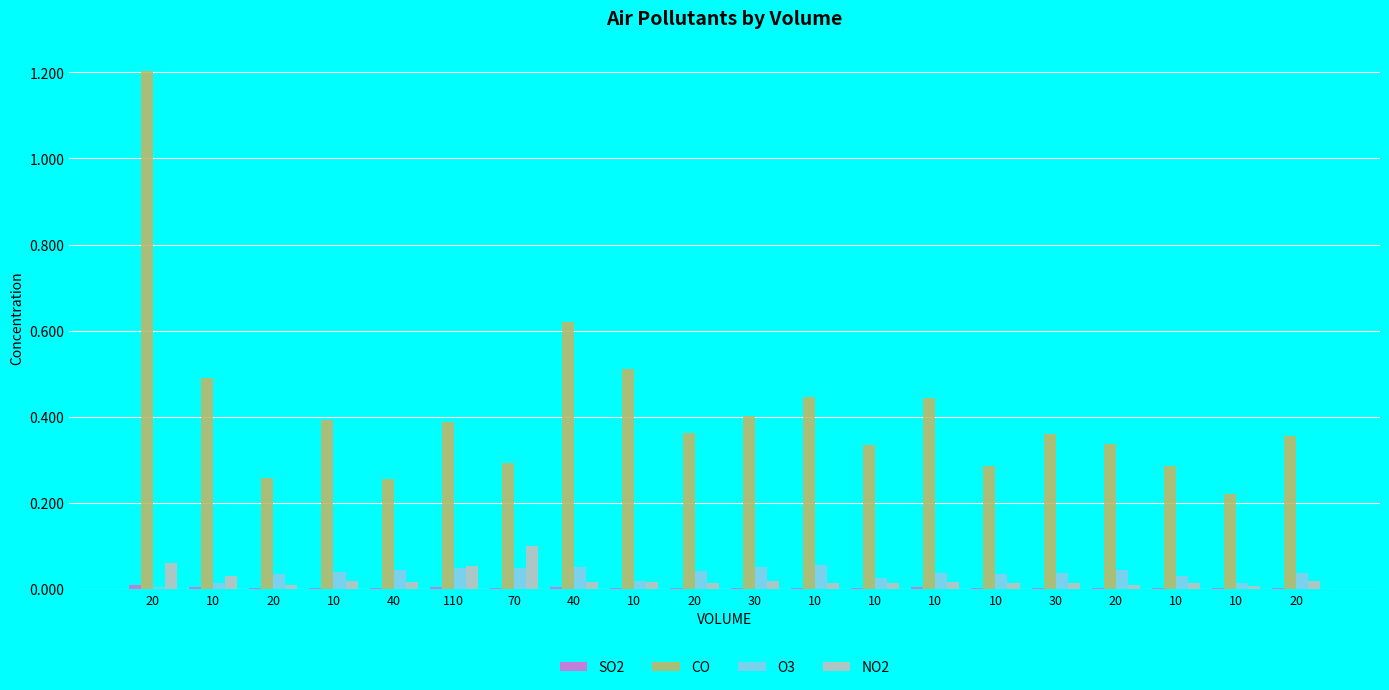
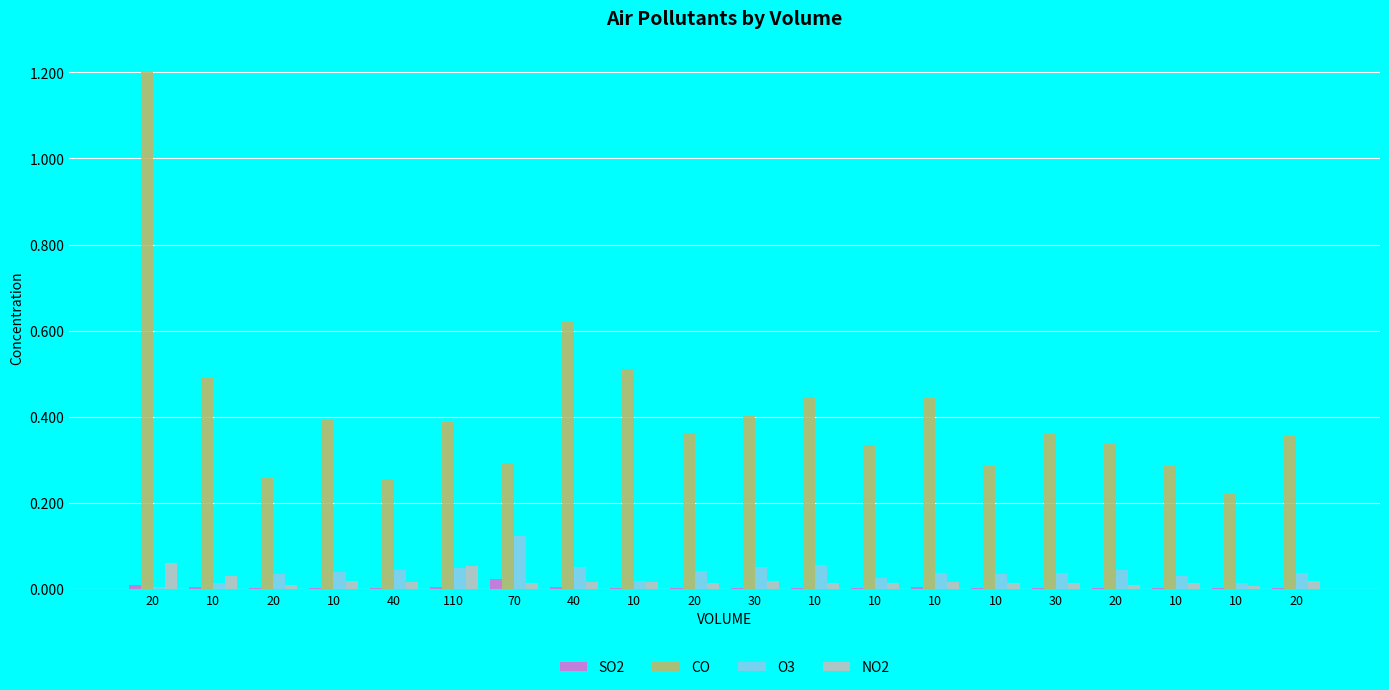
SO2, 70: 0.00 -> 0.02
O3, 70: 0.05 -> 0.12
NO2, 70: 0.10 -> 0.01
